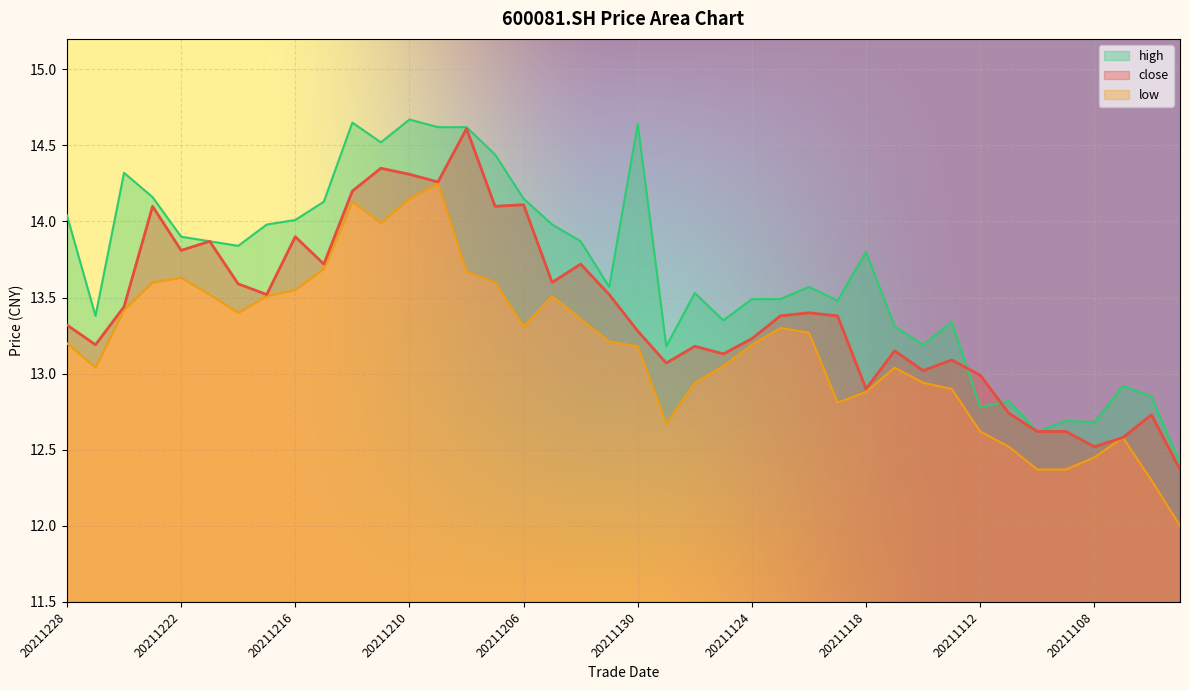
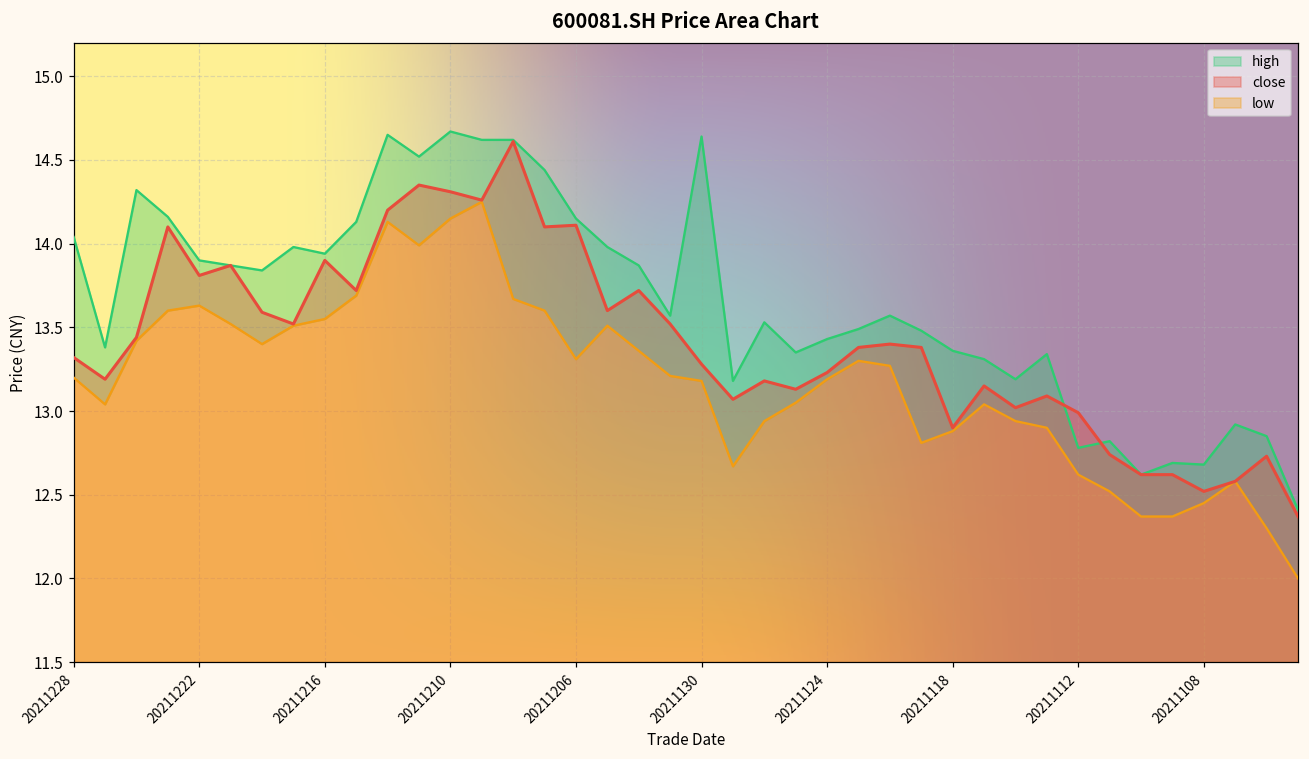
high, 20211216: 14.01 -> 13.94
high, 20211124: 13.49 -> 13.43
high, 20211118: 13.80 -> 13.36
